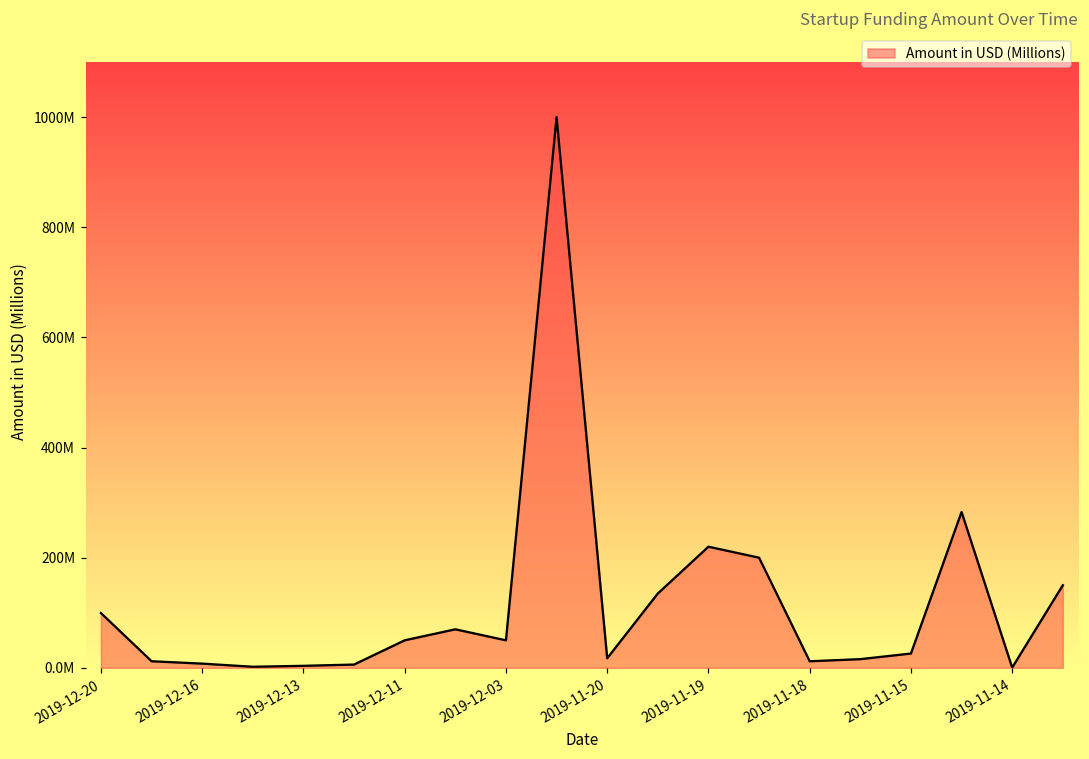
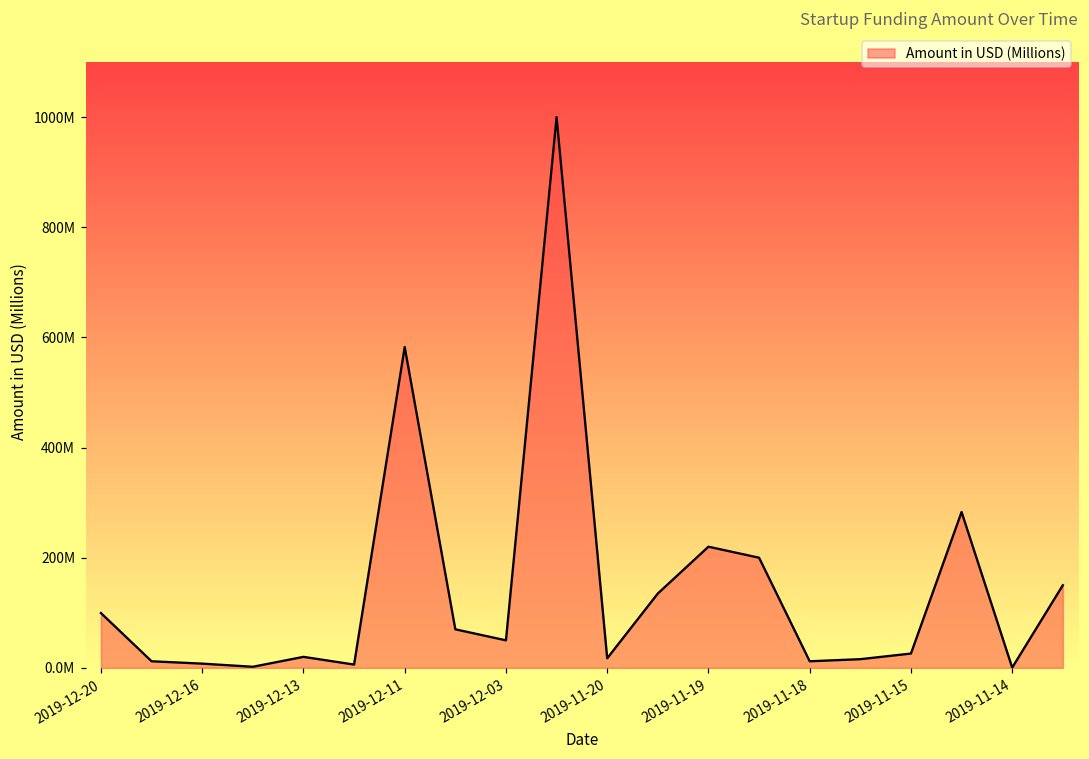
2019-12-13: 0 -> 20000000
2019-12-11: 50000000 -> 580000000
